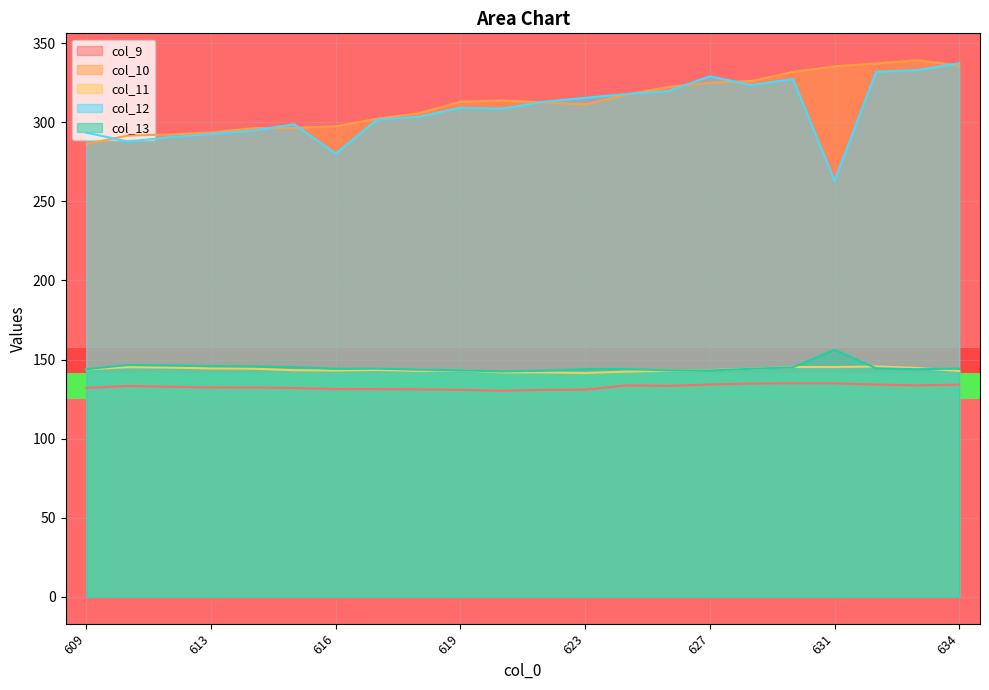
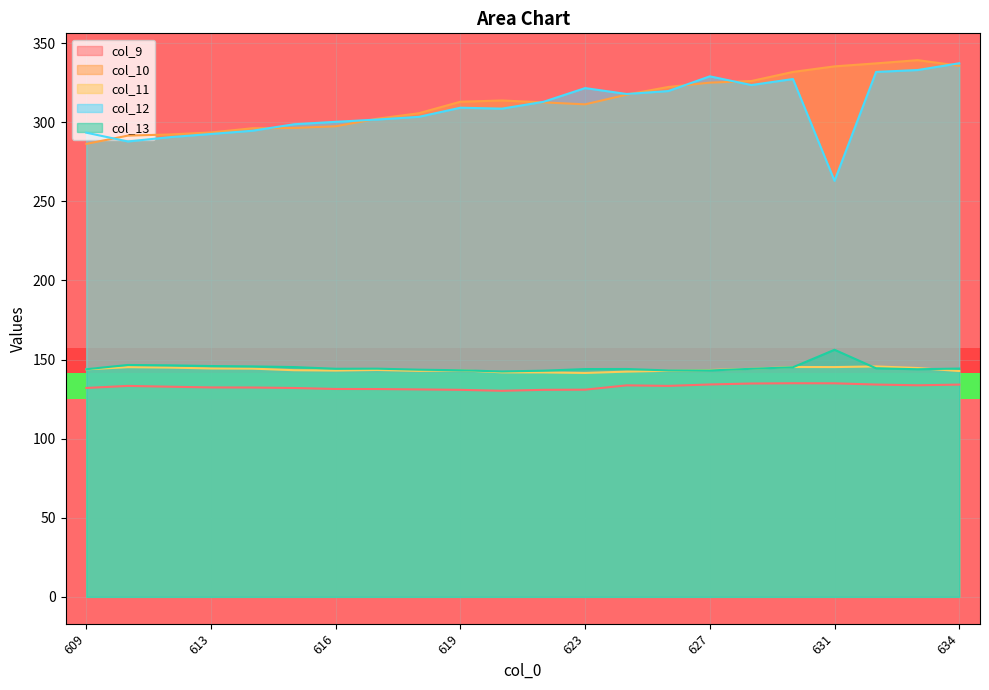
col_12, 616: 280 -> 300
col_12, 623: 315 -> 322
